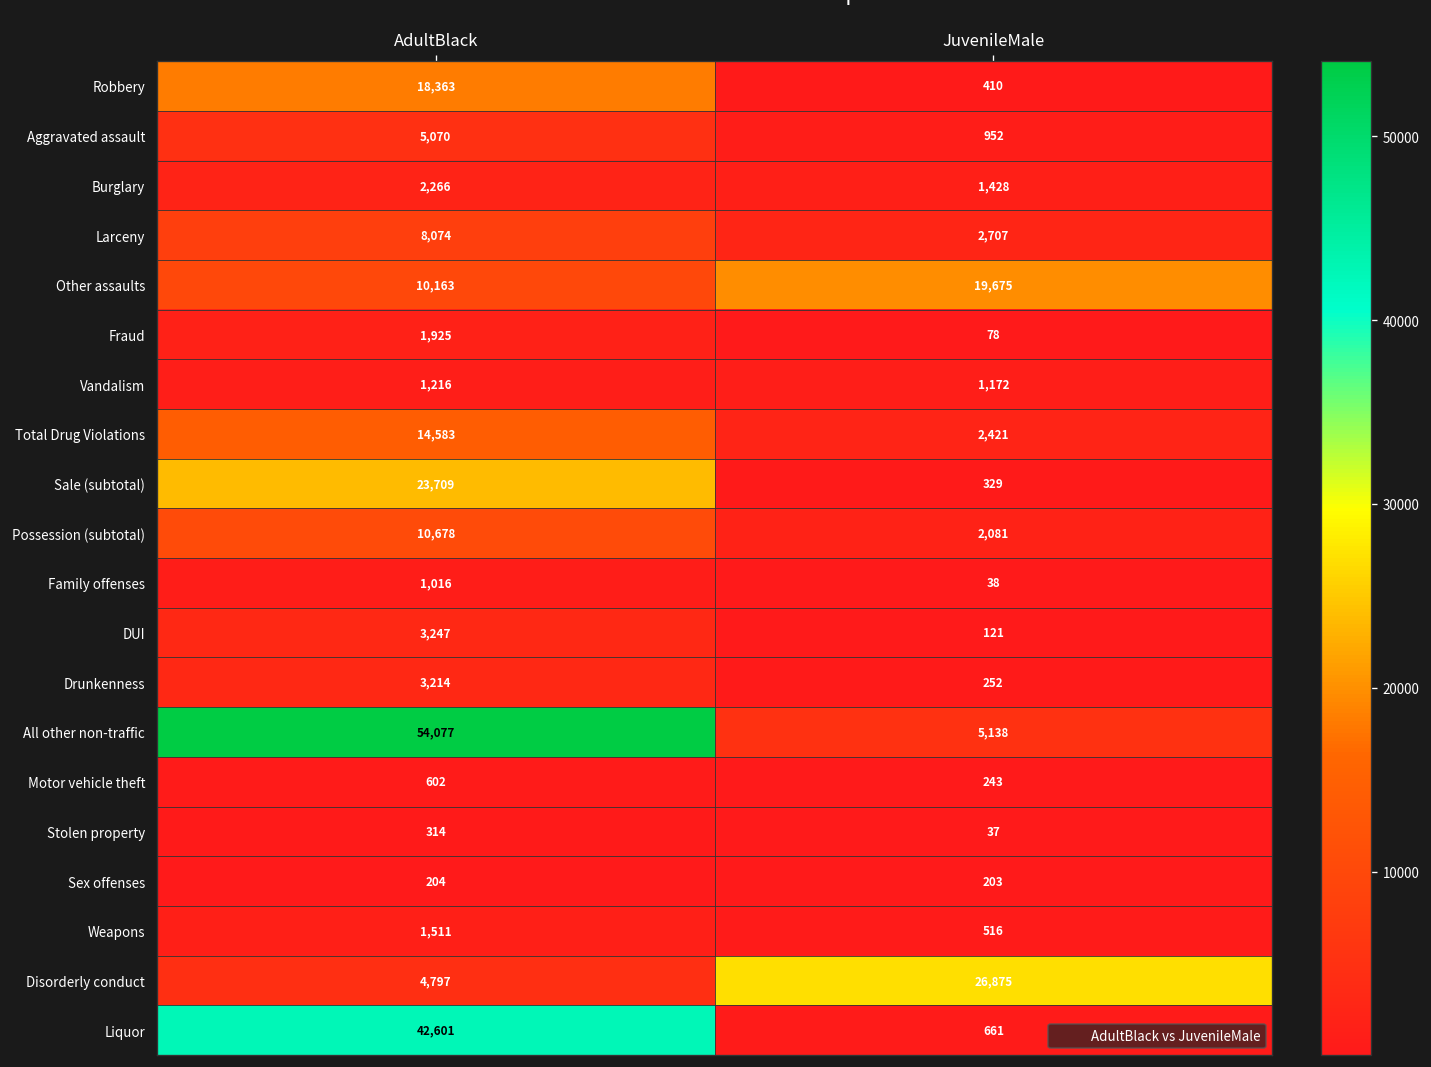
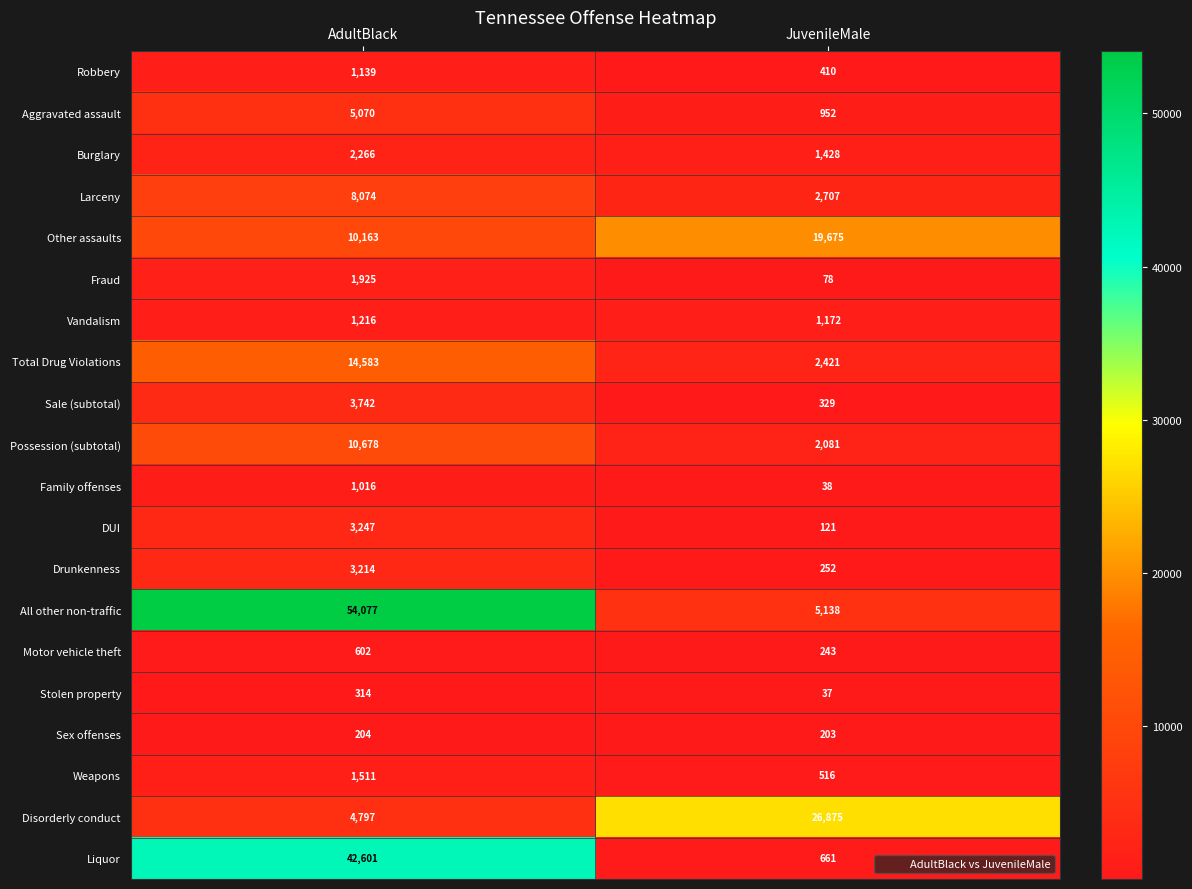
Robbery, AdultBlack: 18,363 -> 1,139
Sale (subtotal), AdultBlack: 23,709 -> 3,742
